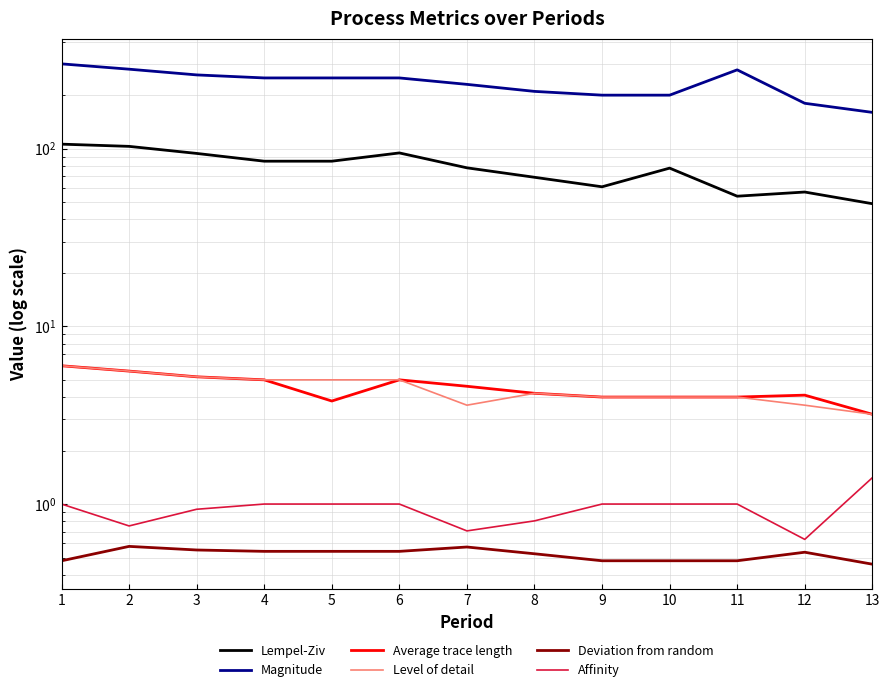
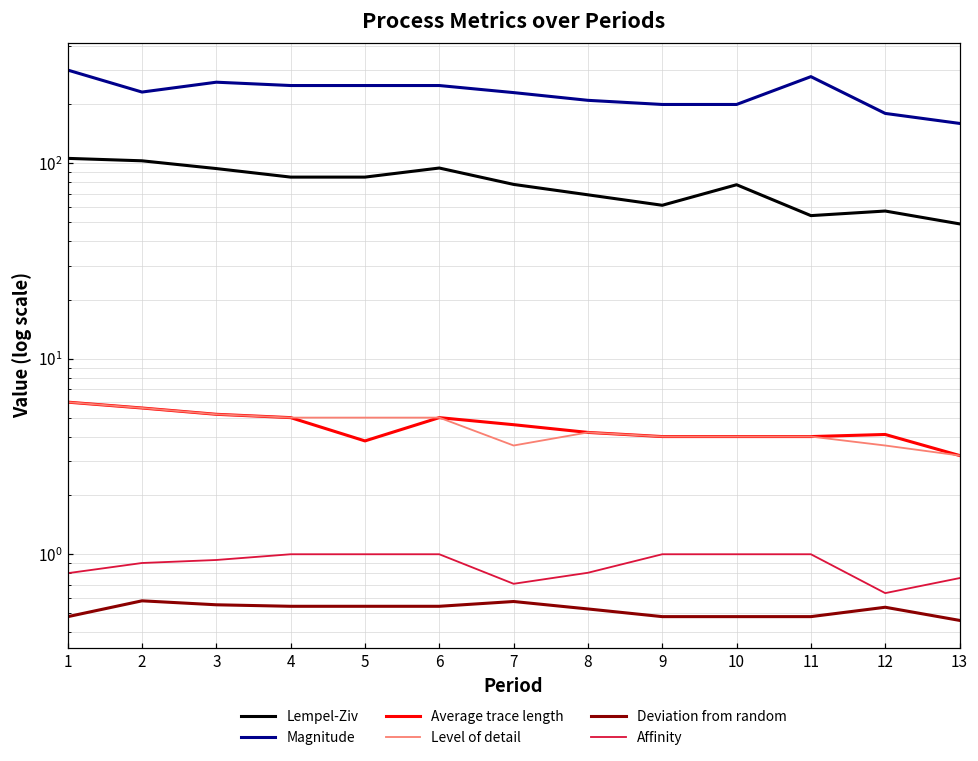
Affinity, 1: 1.0 -> 0.8
Magnitude, 2: 280 -> 230
Affinity, 2: 0.75 -> 0.9
Affinity, 13: 1.4 -> 0.76
